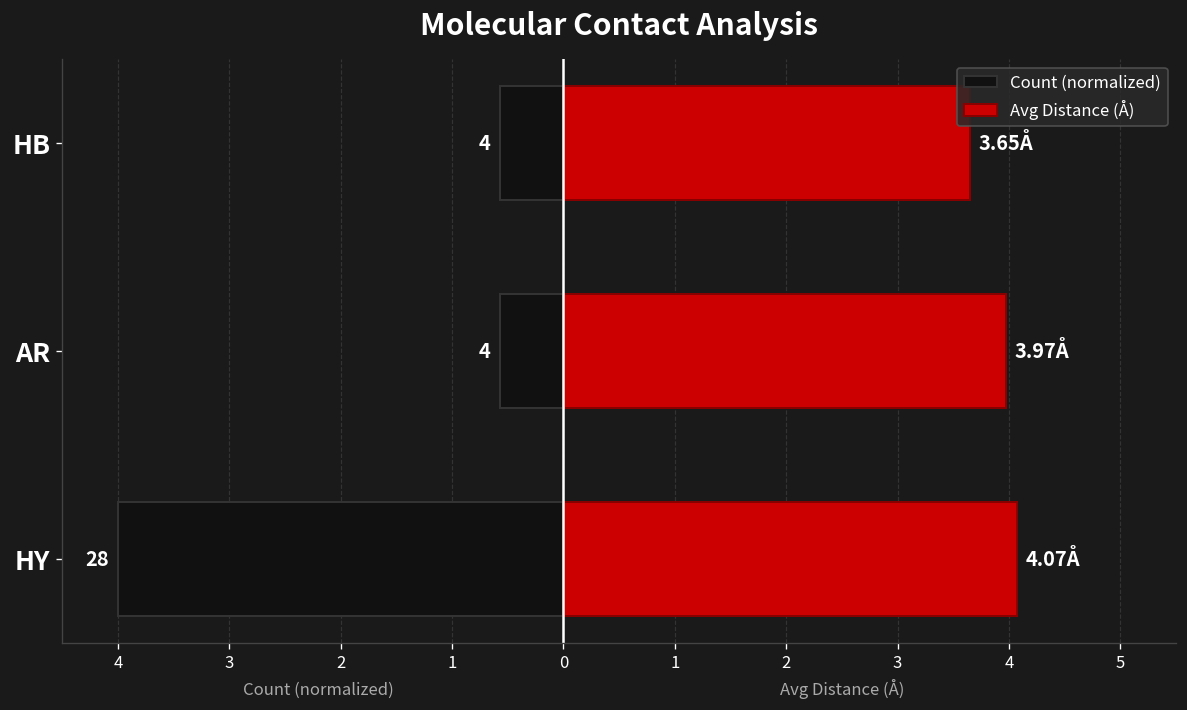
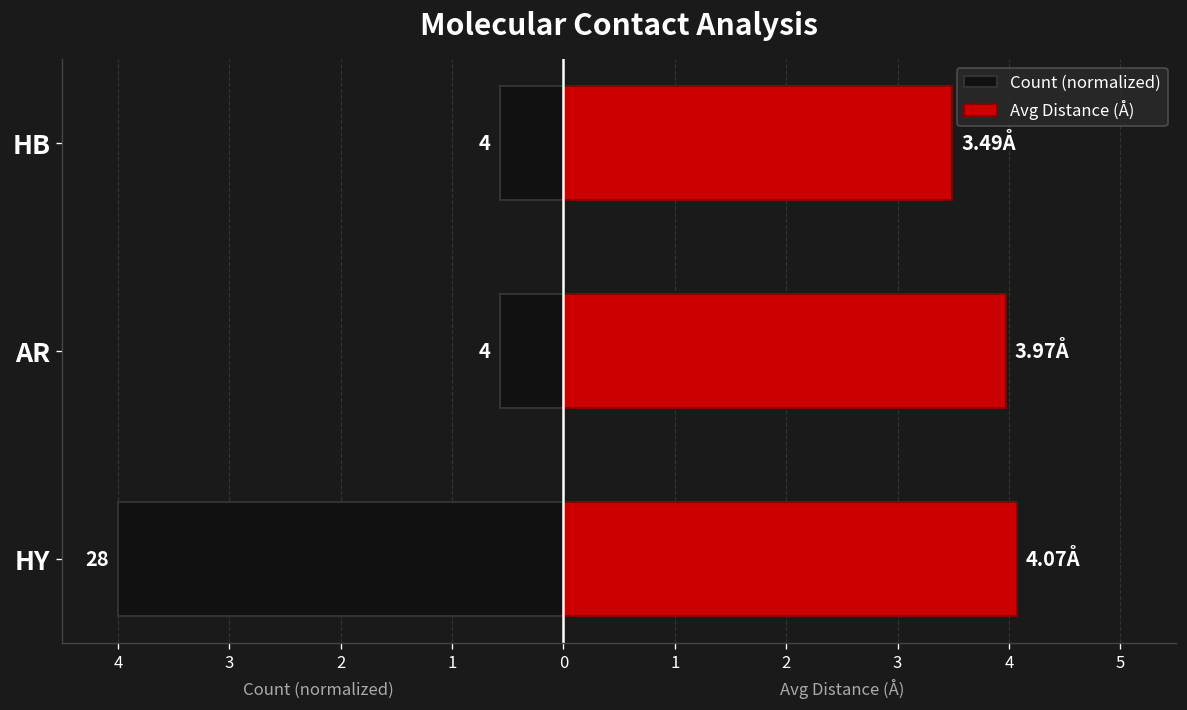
Avg Distance (Å), HB: 3.65Å -> 3.49Å
